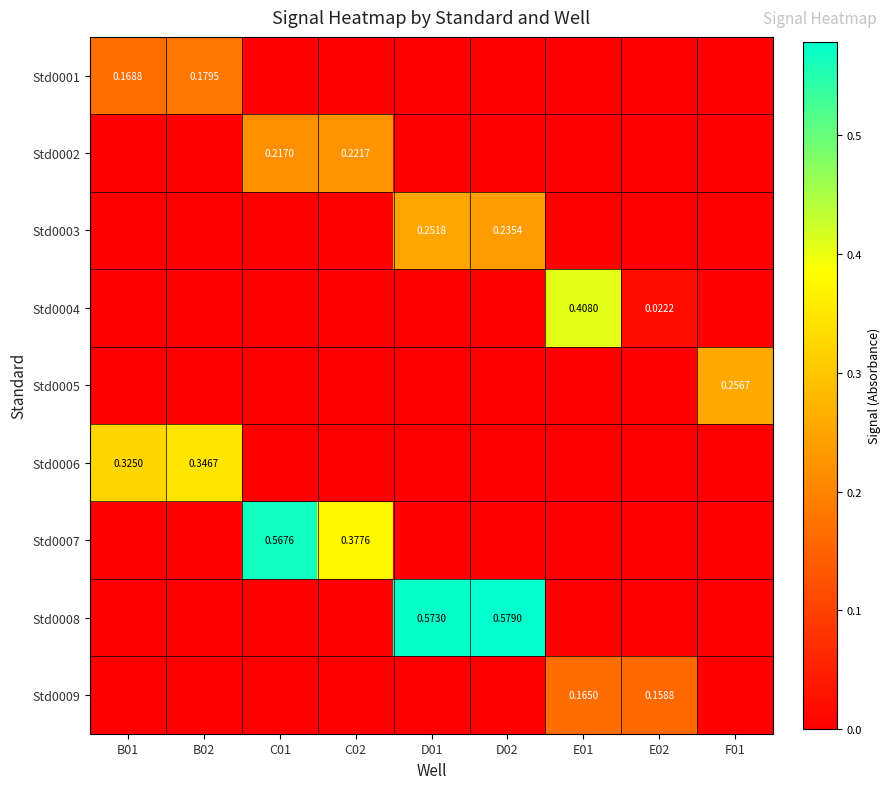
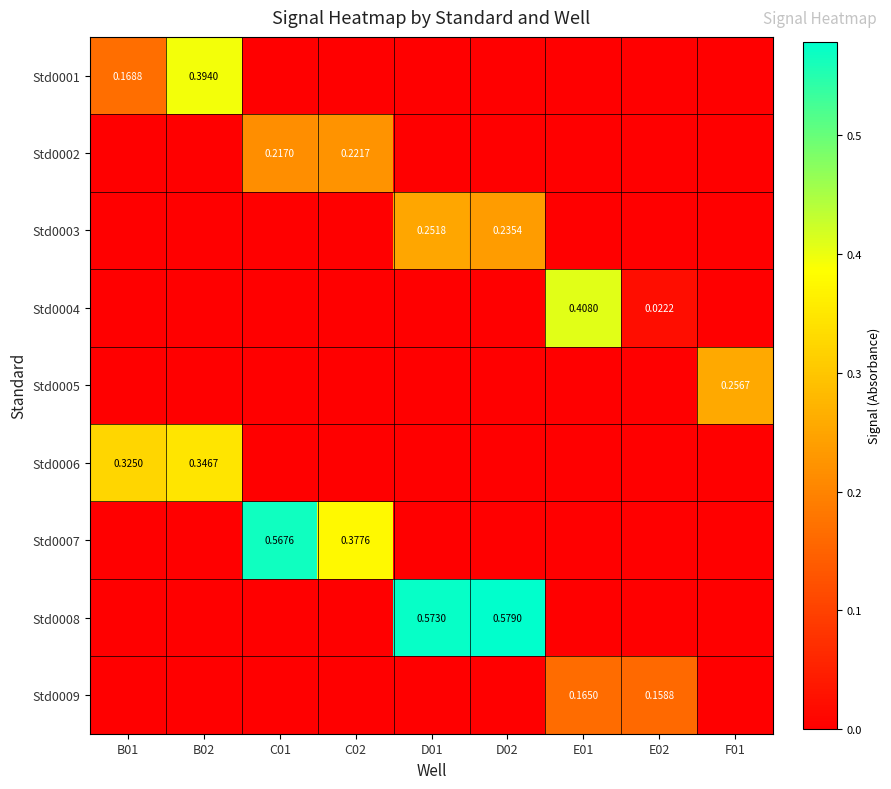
Std0001, B02: 0.1795 -> 0.3940
